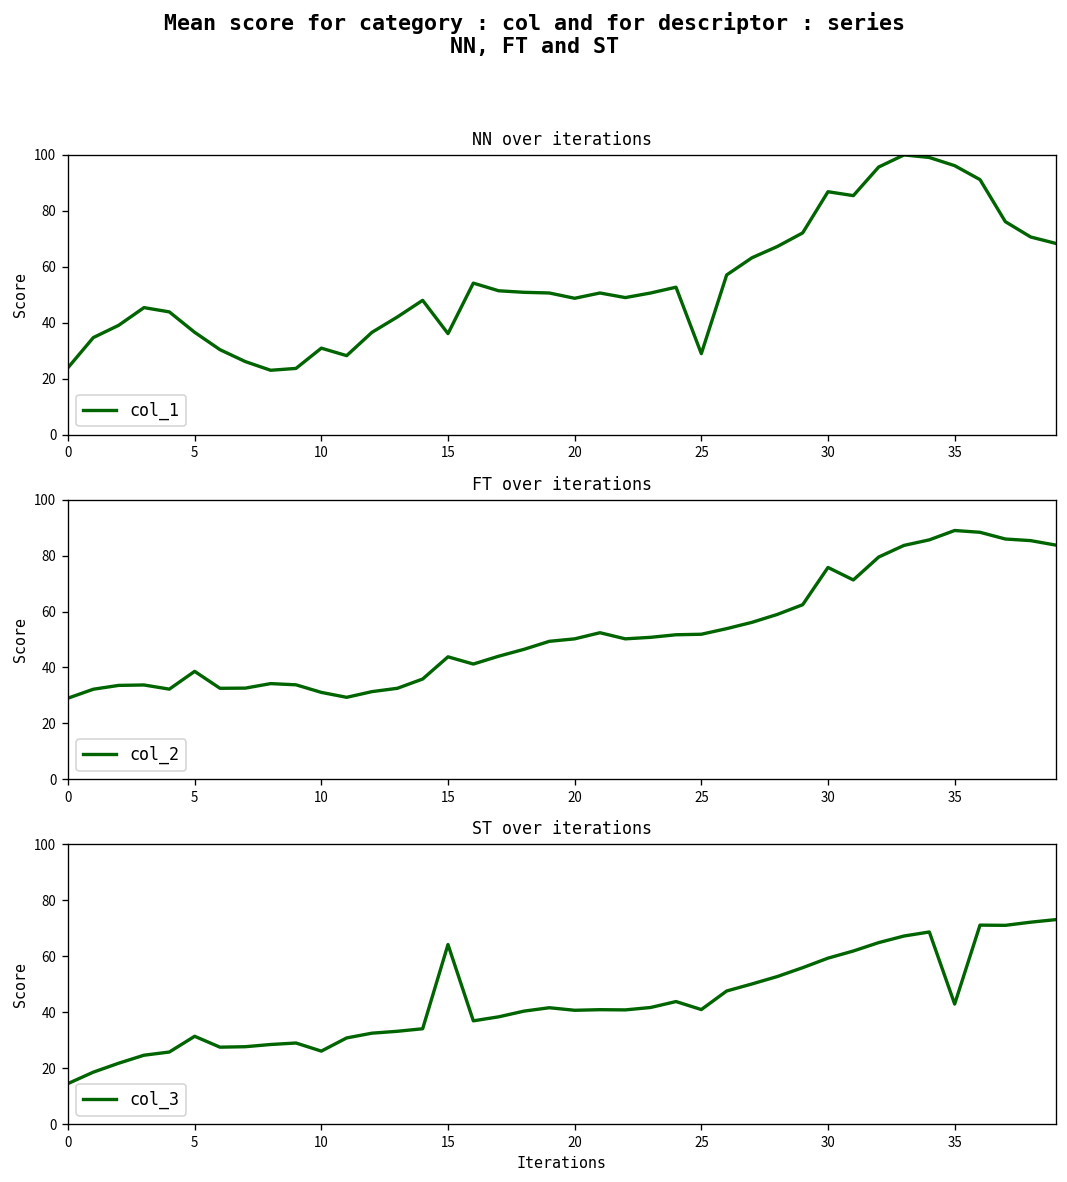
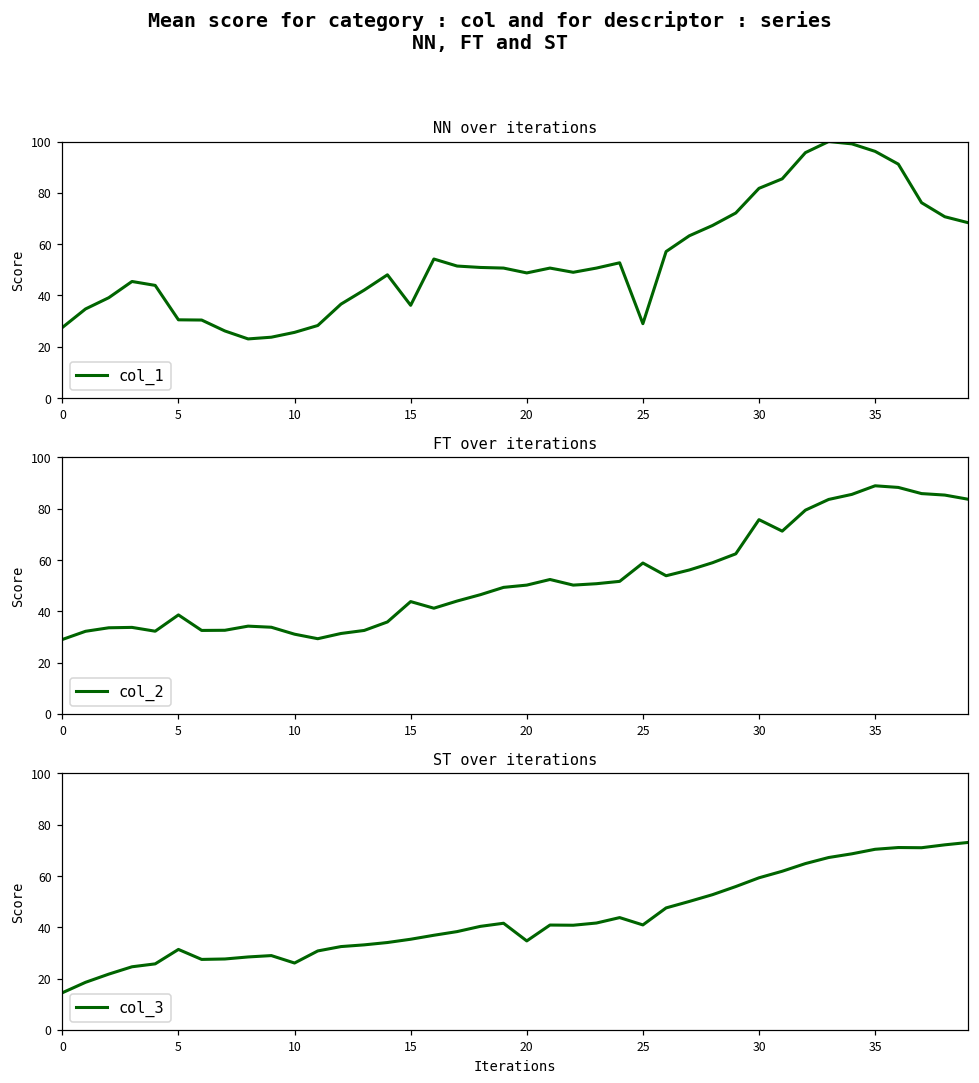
NN over iterations, 0: 24 -> 27
NN over iterations, 5: 37 -> 30
NN over iterations, 10: 31 -> 26
NN over iterations, 30: 87 -> 82
FT over iterations, 25: 52 -> 59
ST over iterations, 15: 64 -> 35
ST over iterations, 20: 41 -> 35
ST over iterations, 35: 43 -> 70
